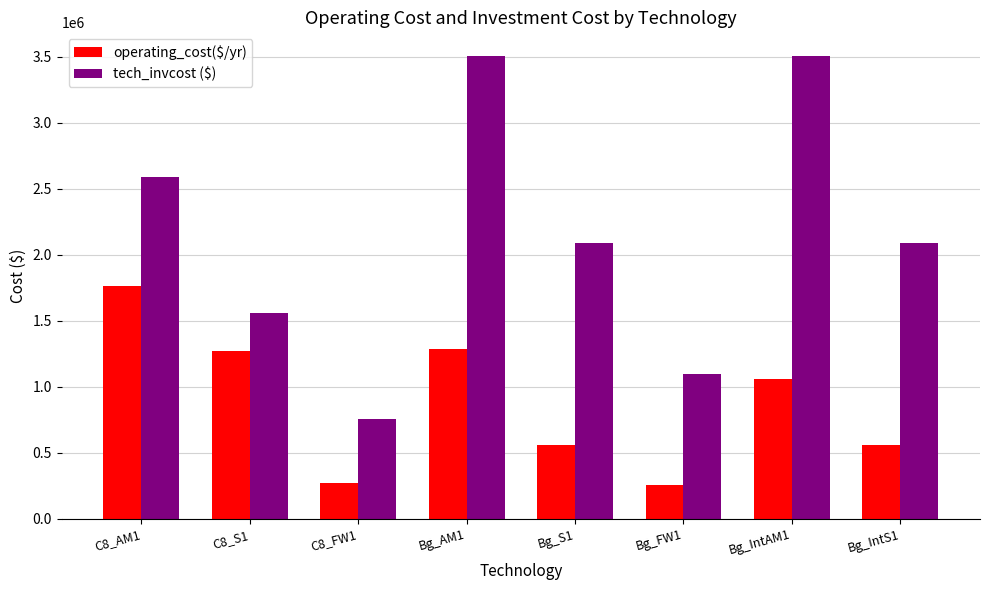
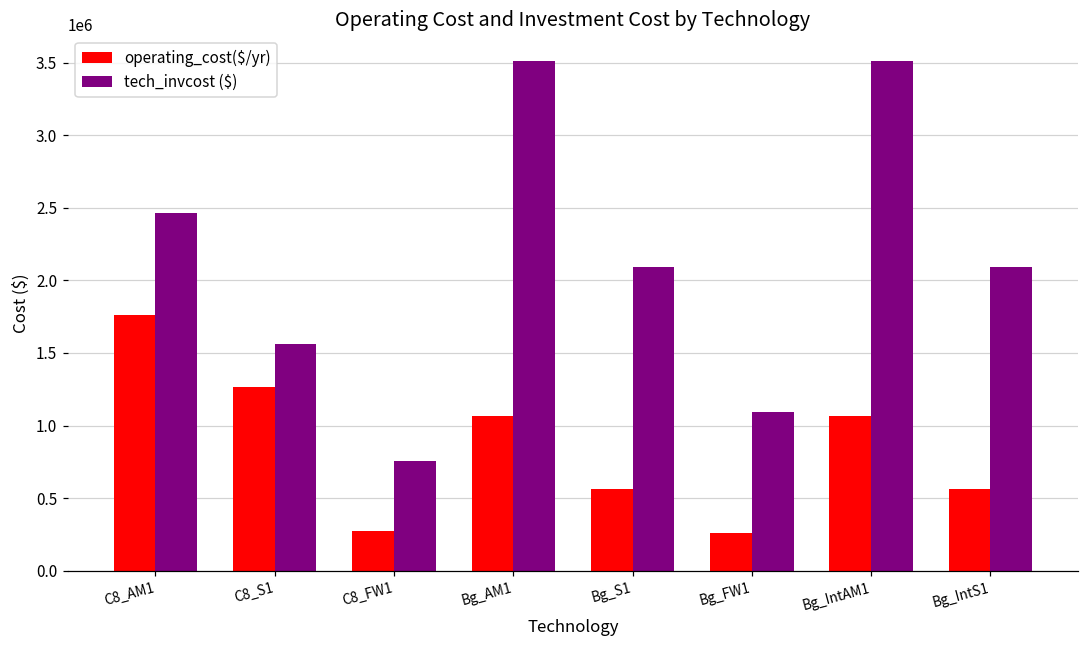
tech_invcost ($), C8_AM1: 2590000 -> 2470000
operating_cost($/yr), Bg_AM1: 1290000 -> 1060000
